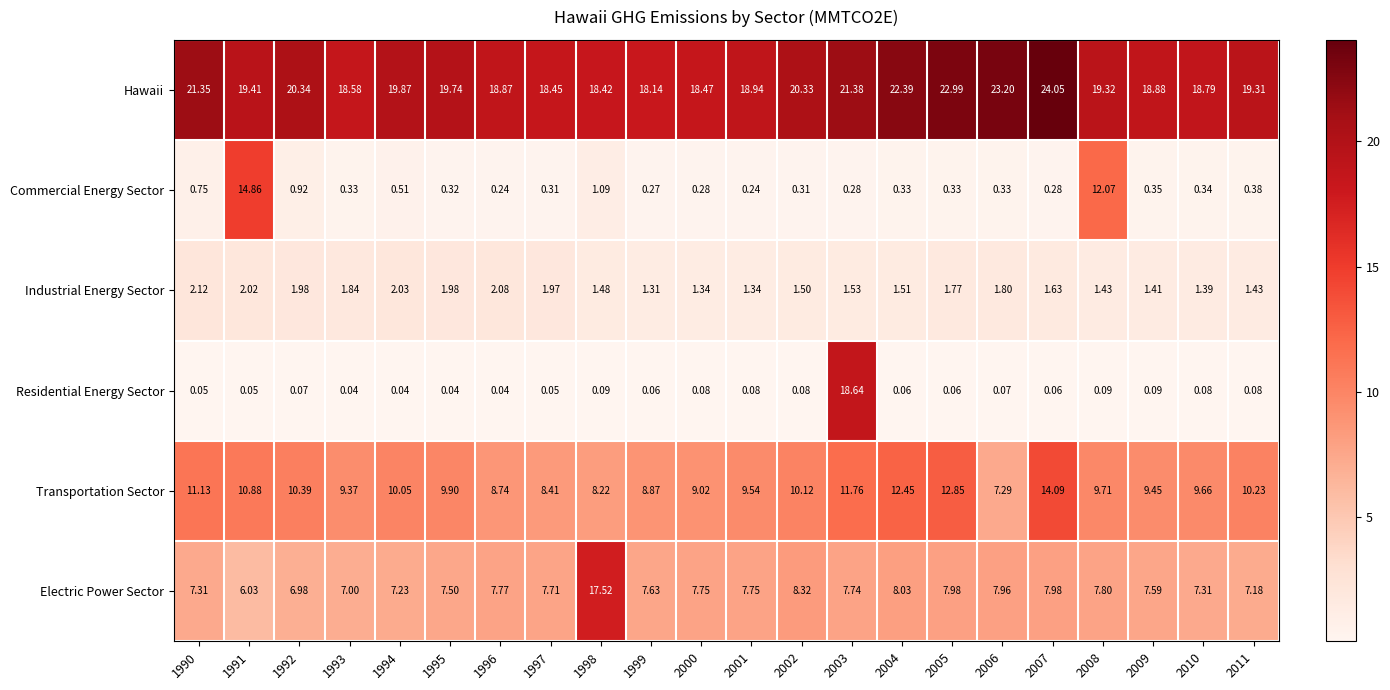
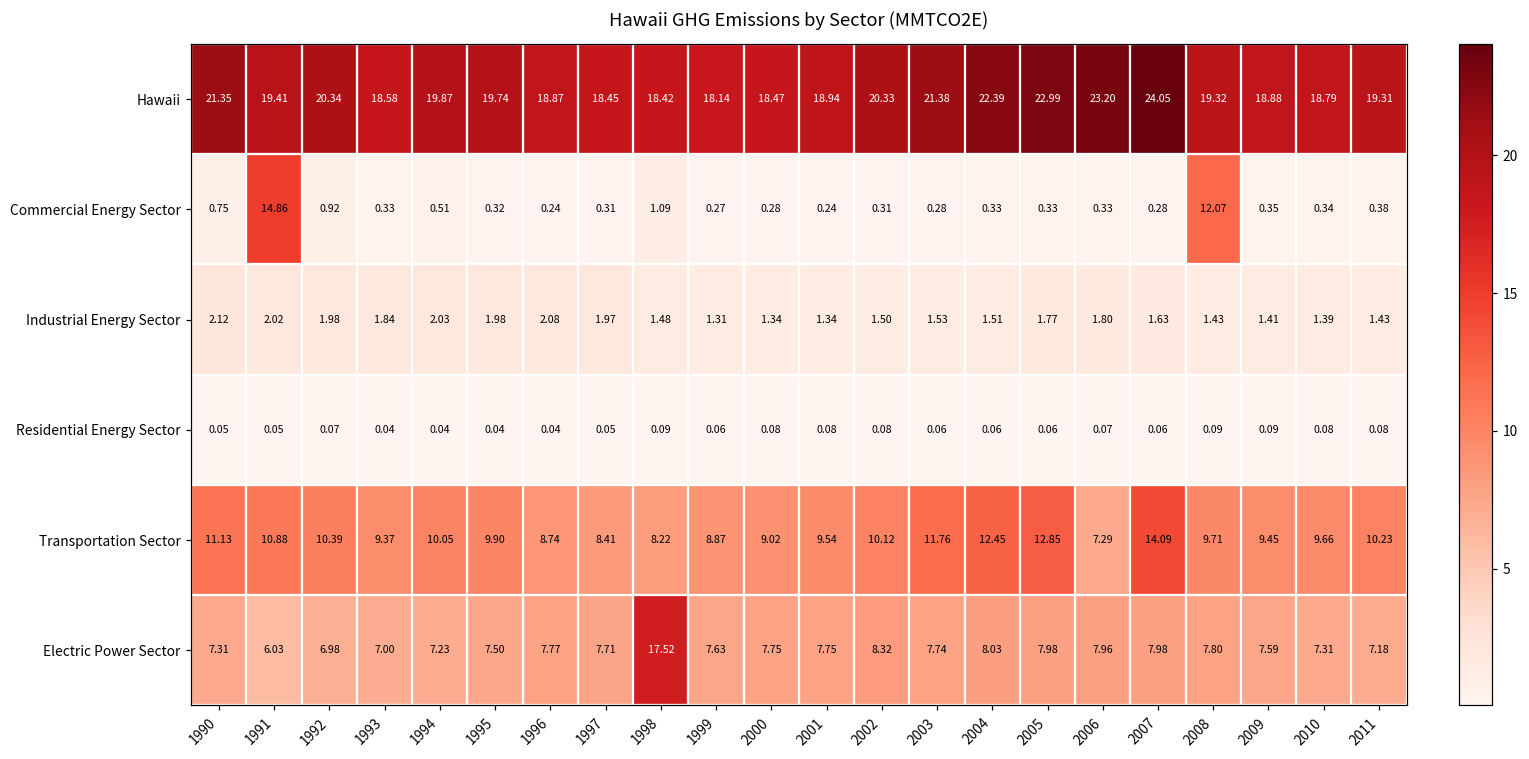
Residential Energy Sector, 2003: 18.64 -> 0.06
